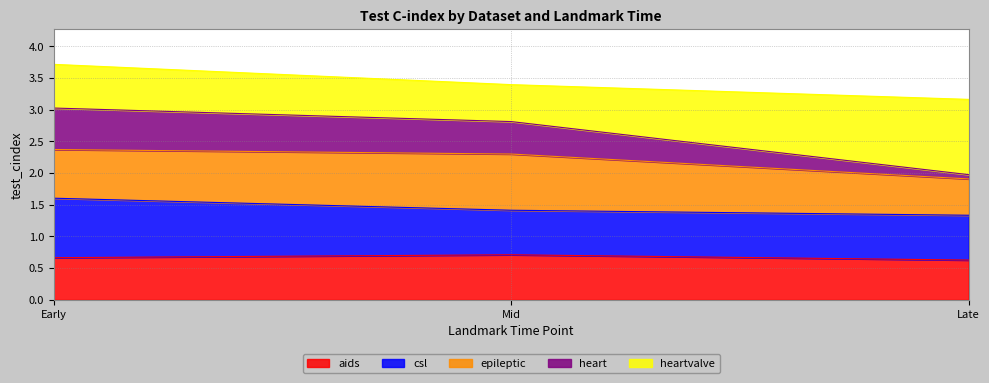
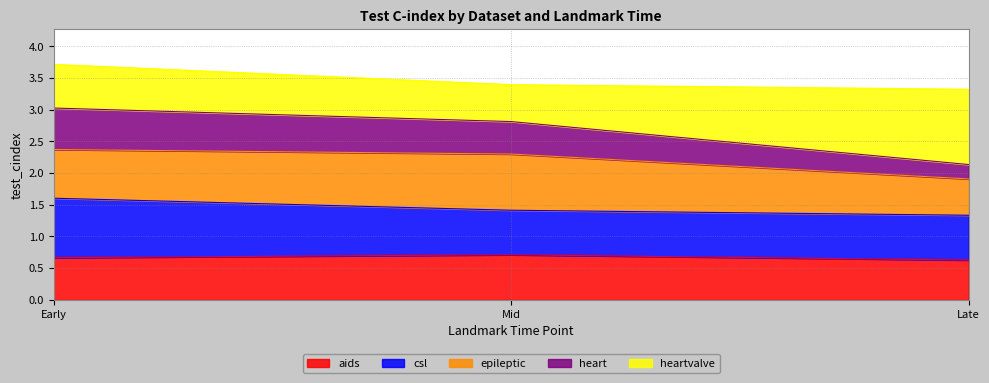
heart, Late: 0.1 -> 0.2
